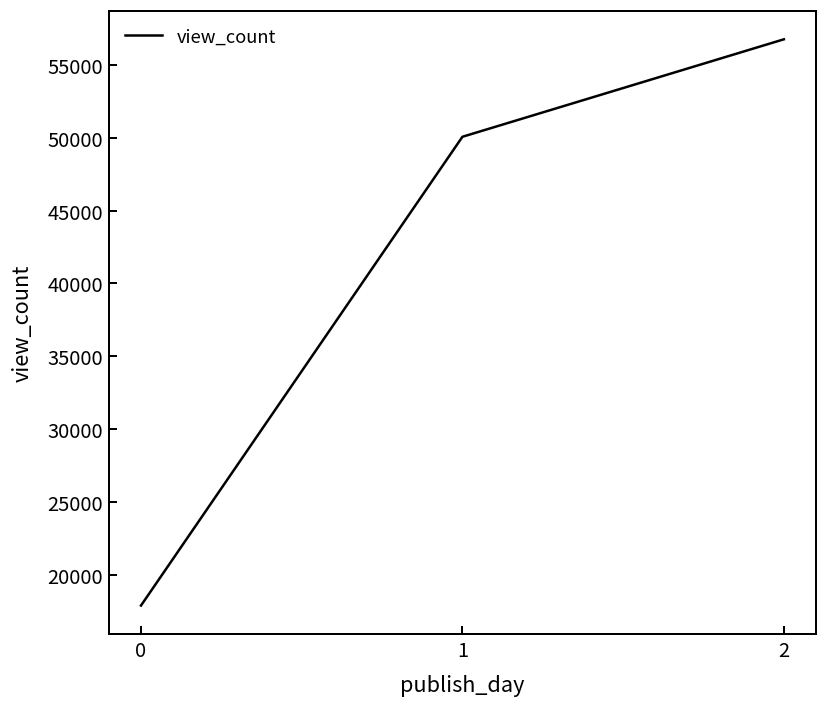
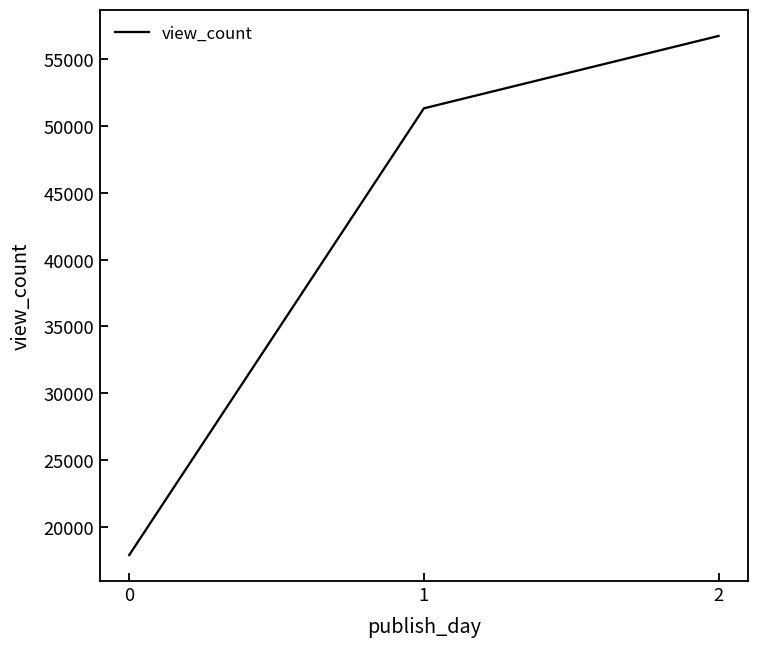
1: 50100 -> 51300
